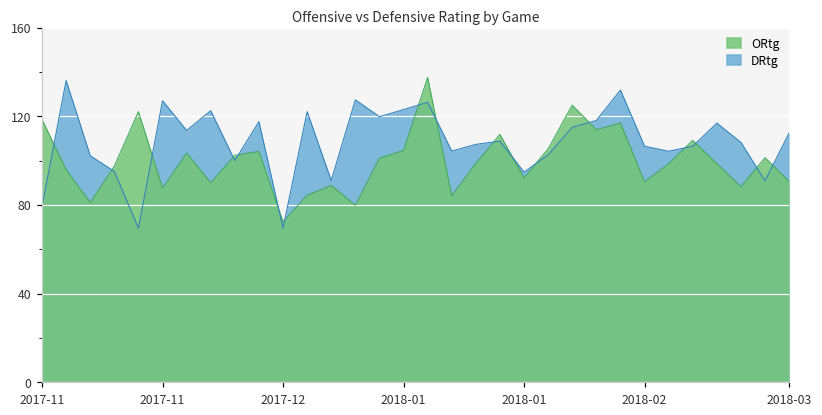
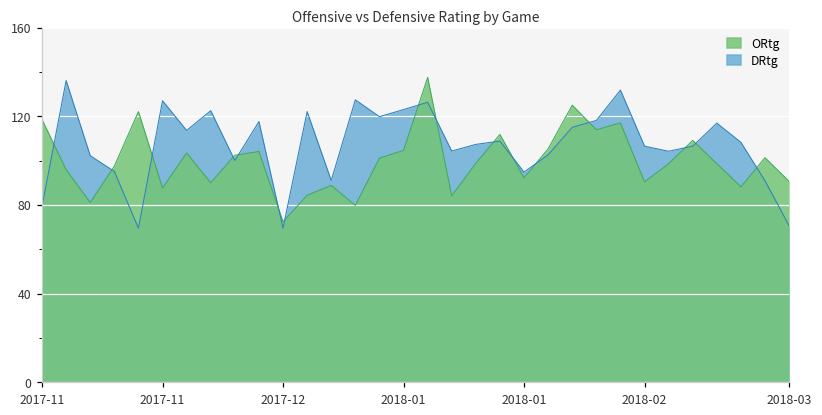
DRtg, 2018-03: 113 -> 71
